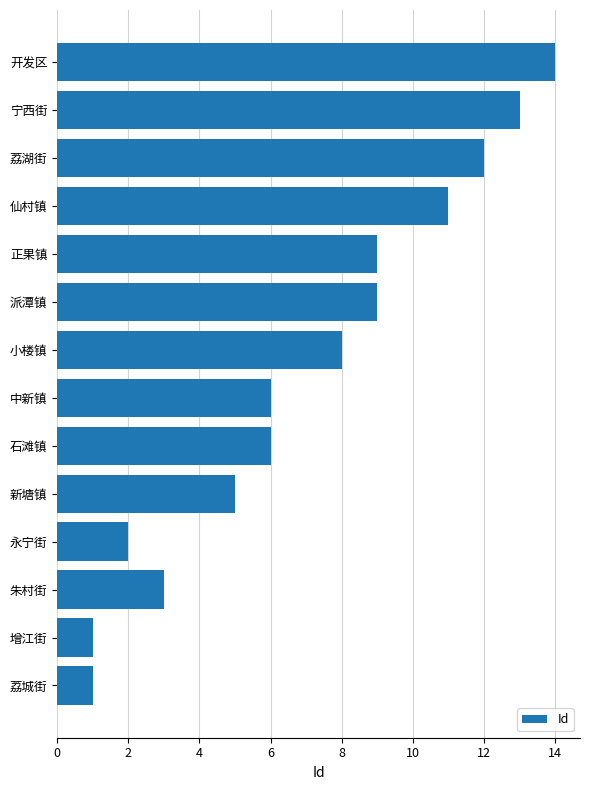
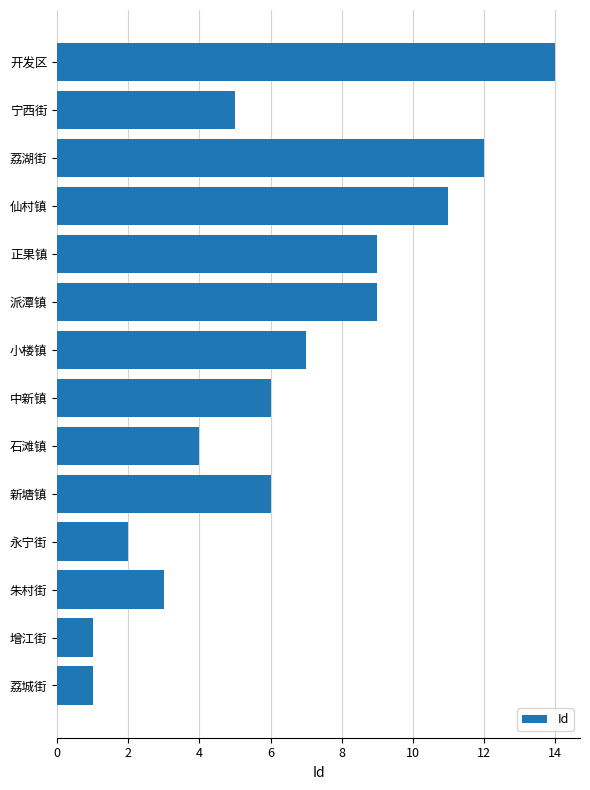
宁西街: 13 -> 5
小楼镇: 8 -> 7
石滩镇: 6 -> 4
新塘镇: 5 -> 6
